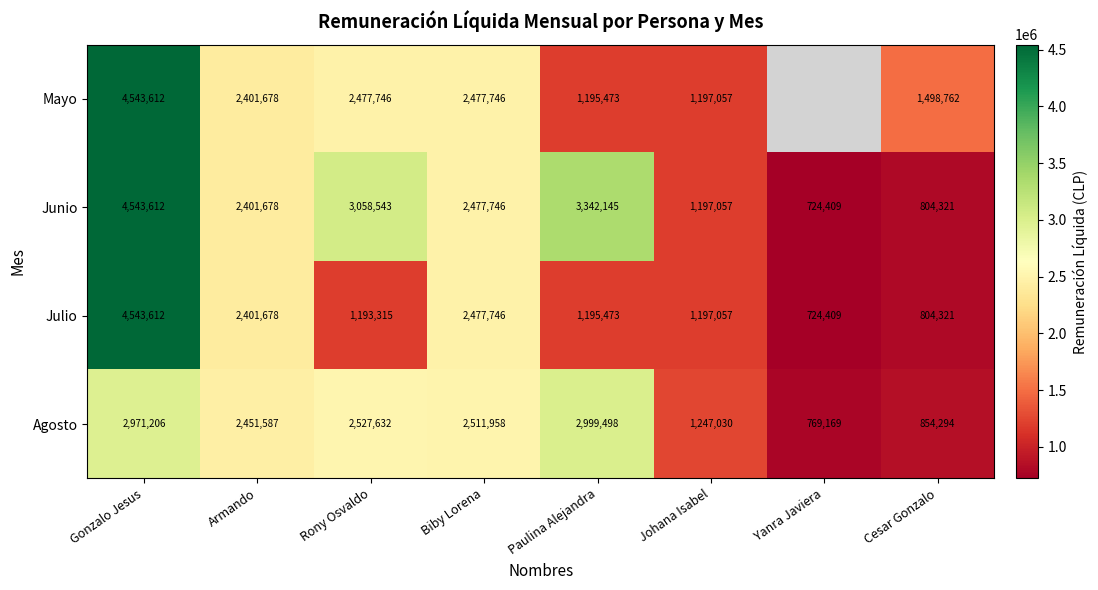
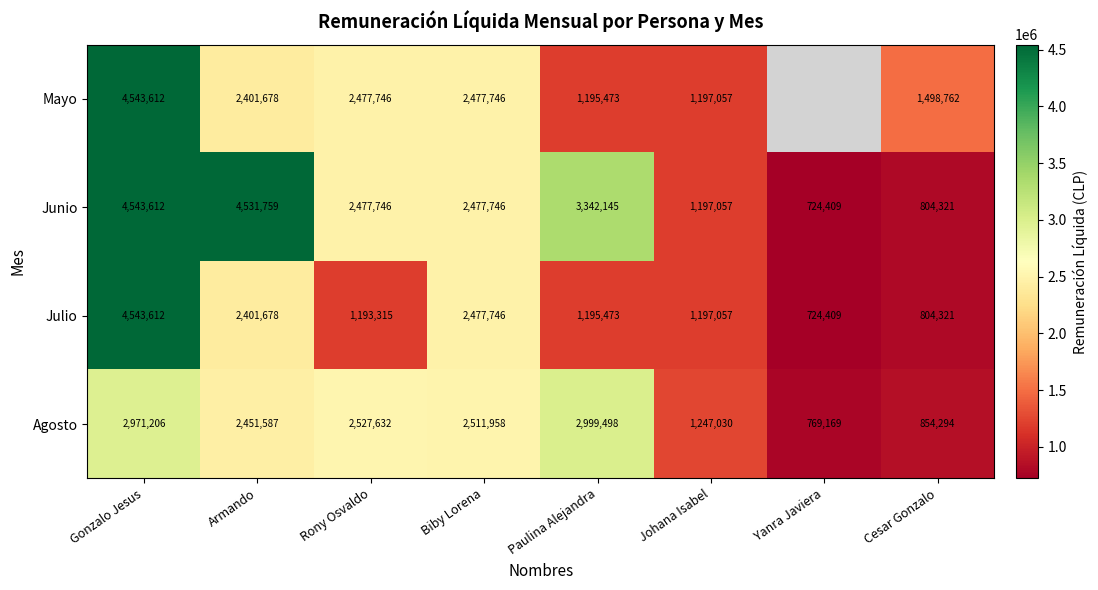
Junio, Armando: 2,401,678 -> 4,531,759
Junio, Rony Osvaldo: 3,058,543 -> 2,477,746
